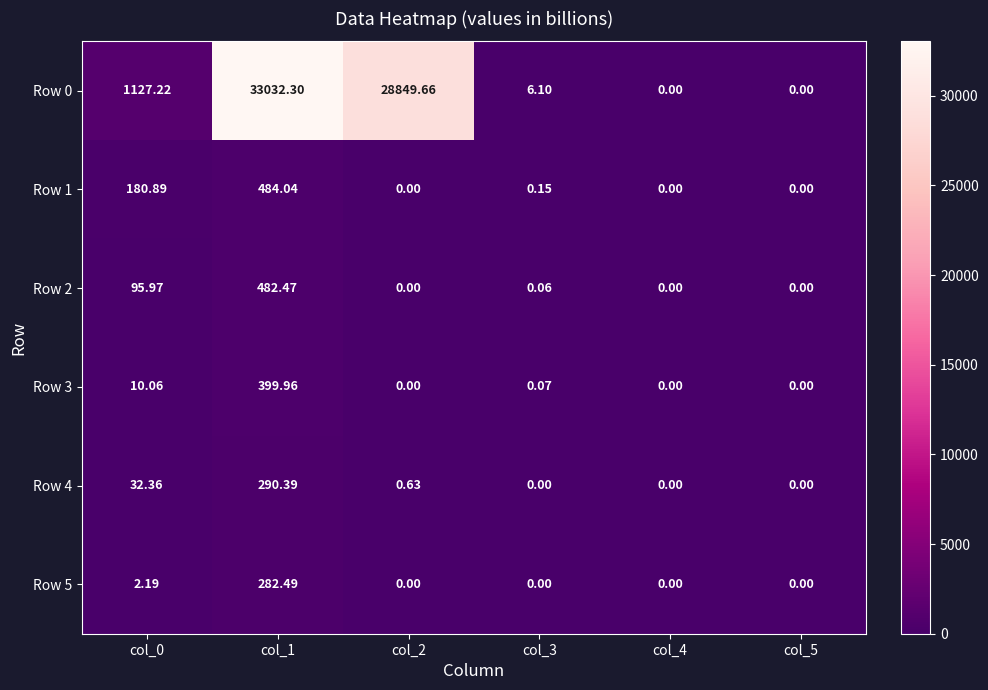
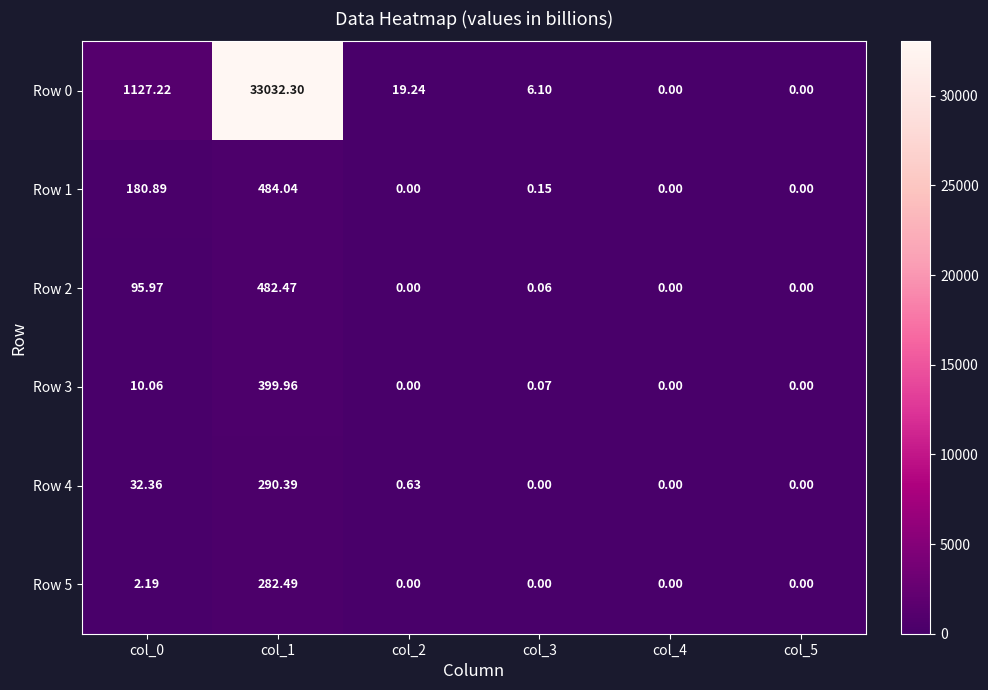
Row 0, col_2: 28849.66 -> 19.24
